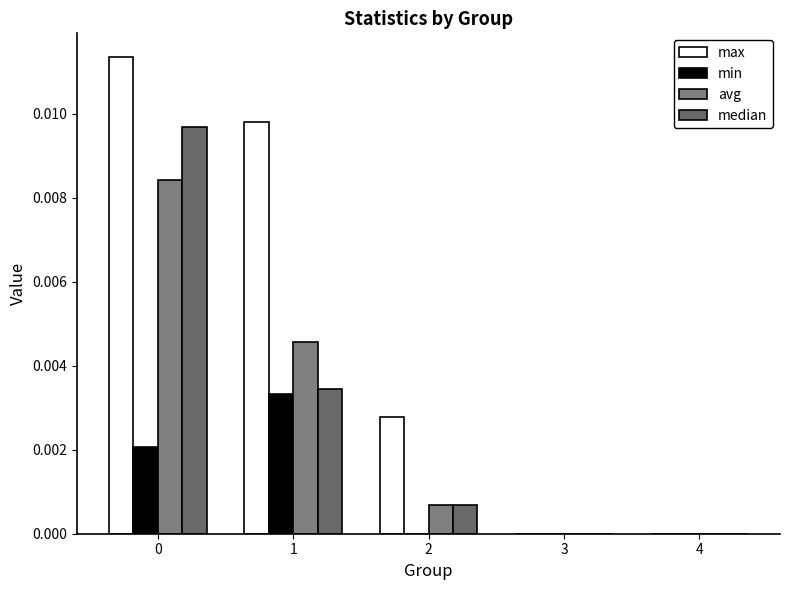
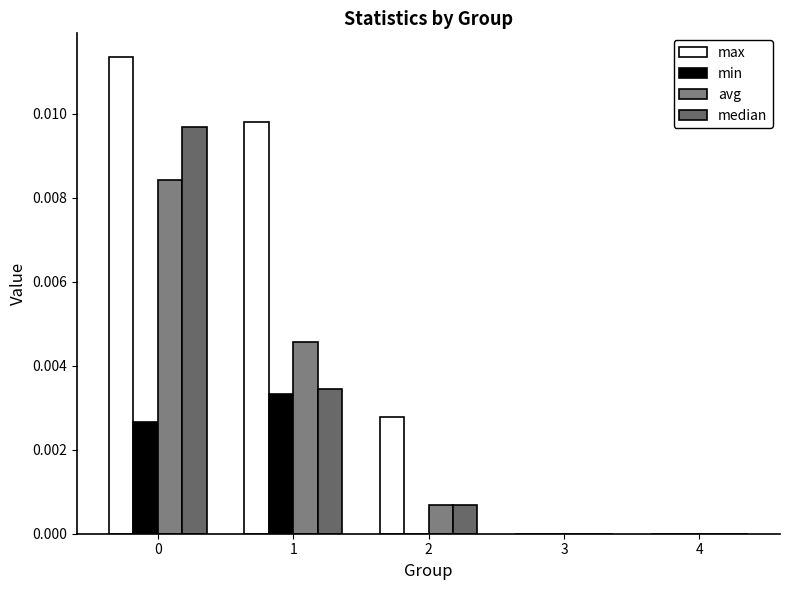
min, 0: 0.0021 -> 0.0027
